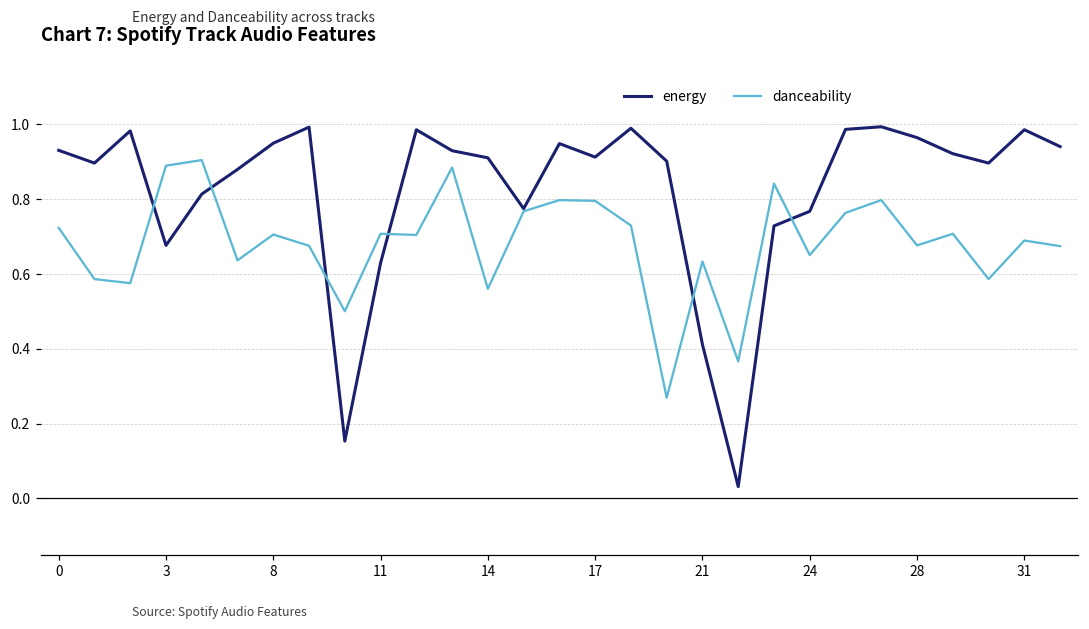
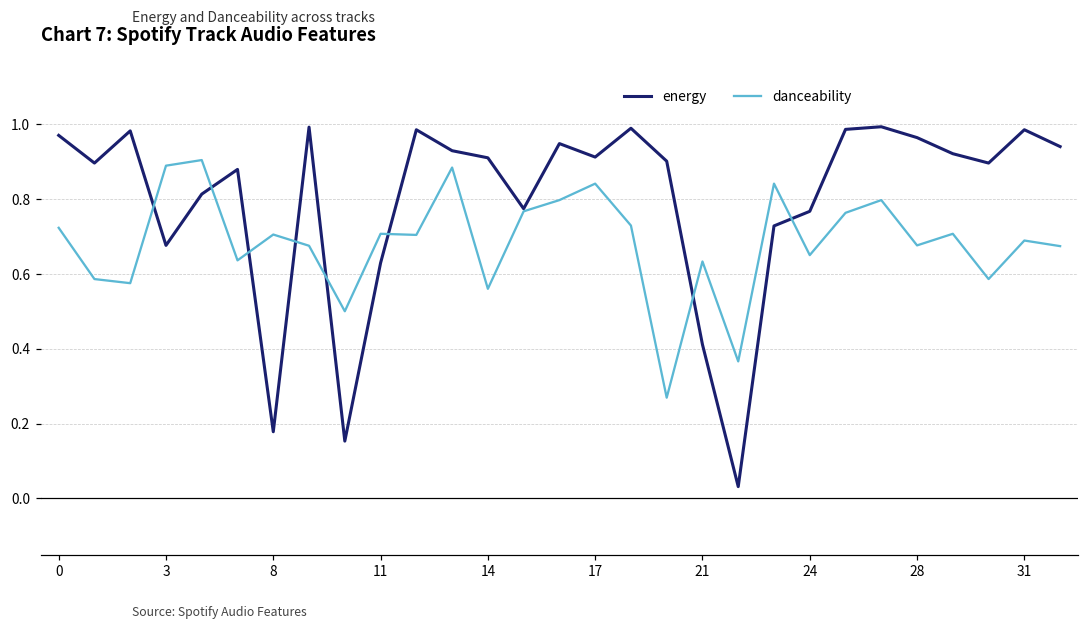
energy, 0: 0.93 -> 0.97
energy, 8: 0.95 -> 0.18
danceability, 17: 0.80 -> 0.84
